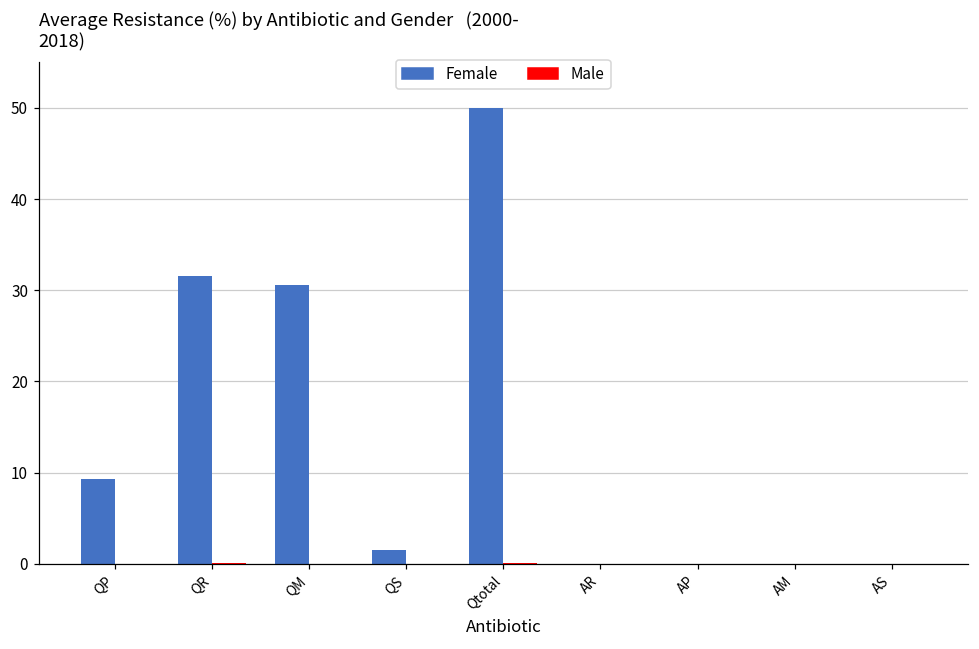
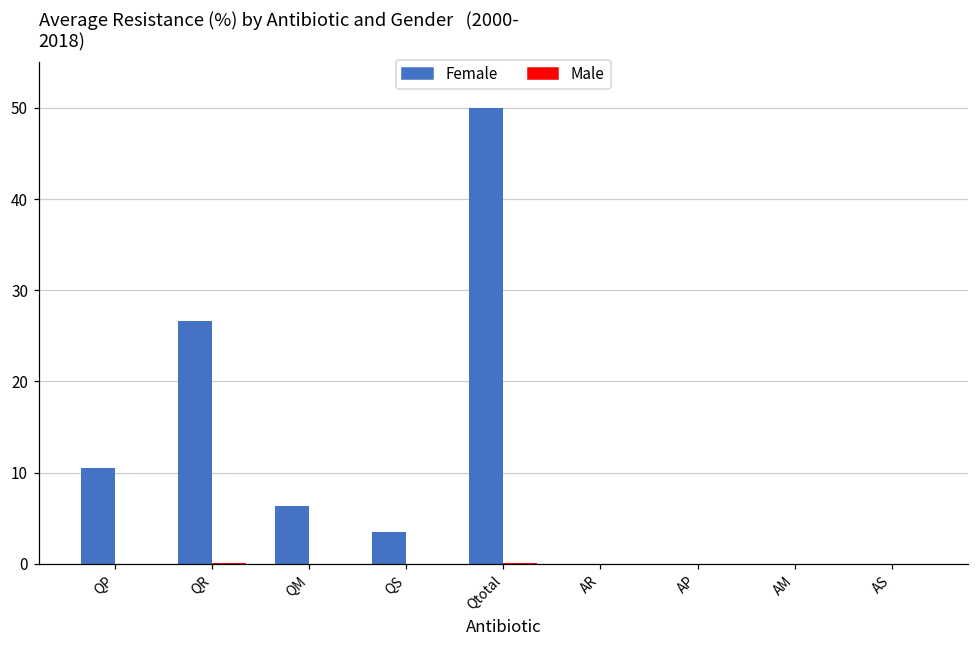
Female, QP: 9 -> 11
Female, QR: 32 -> 27
Female, QM: 31 -> 6
Female, QS: 2 -> 3
